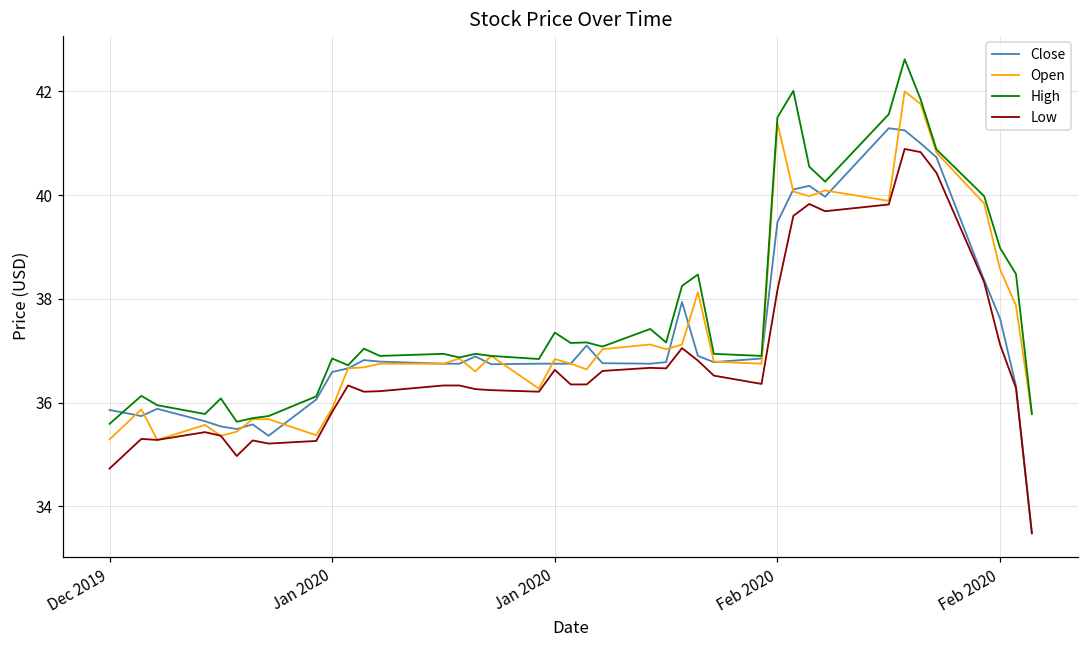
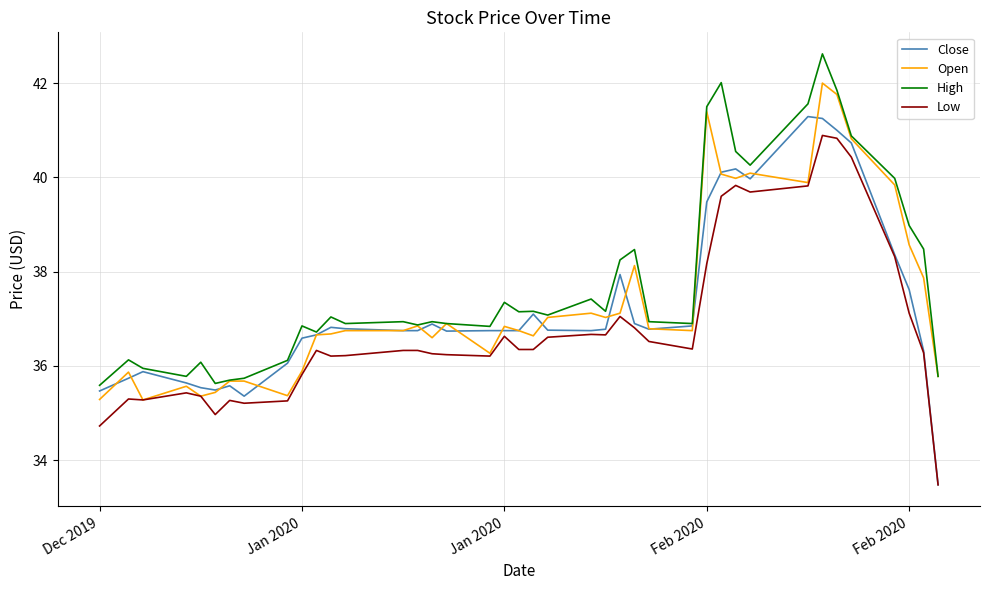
Close, Dec 2019: 35.9 -> 35.5
